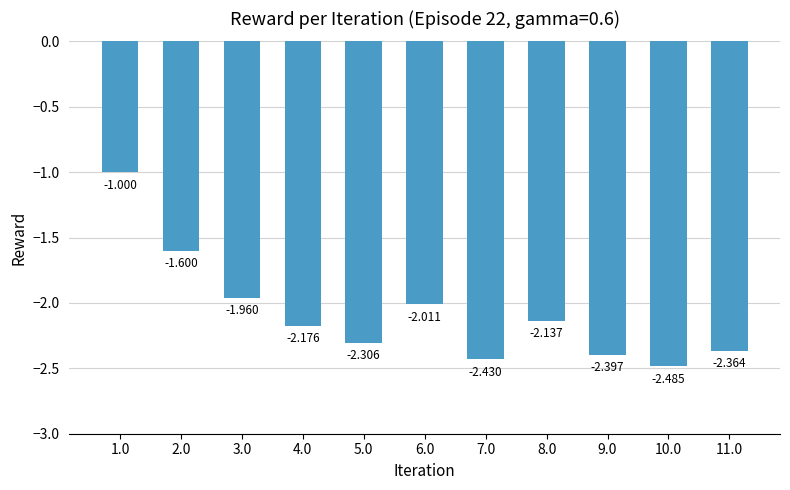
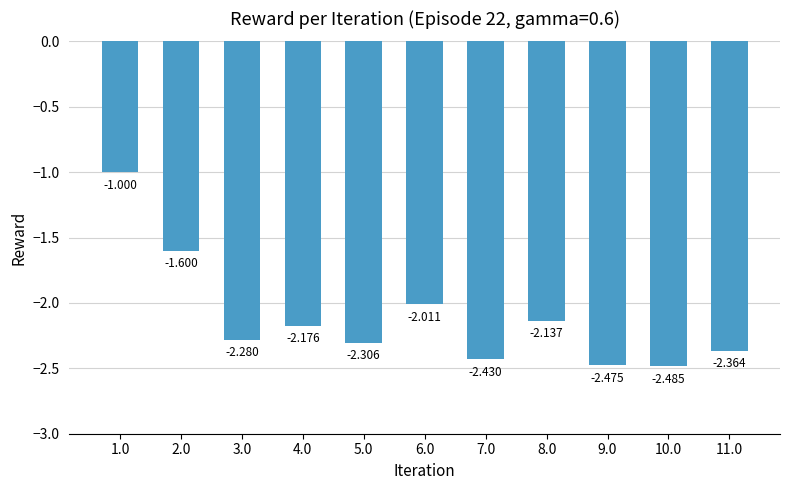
3.0: -1.960 -> -2.280
9.0: -2.397 -> -2.475
